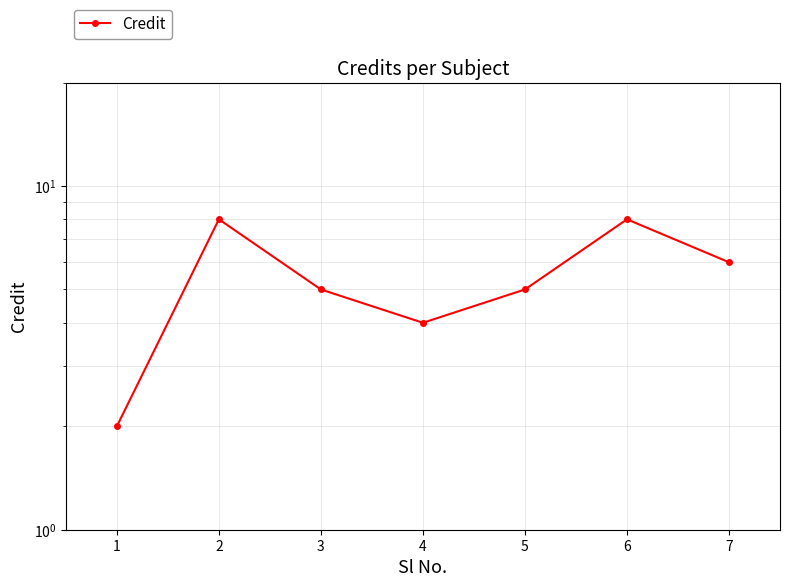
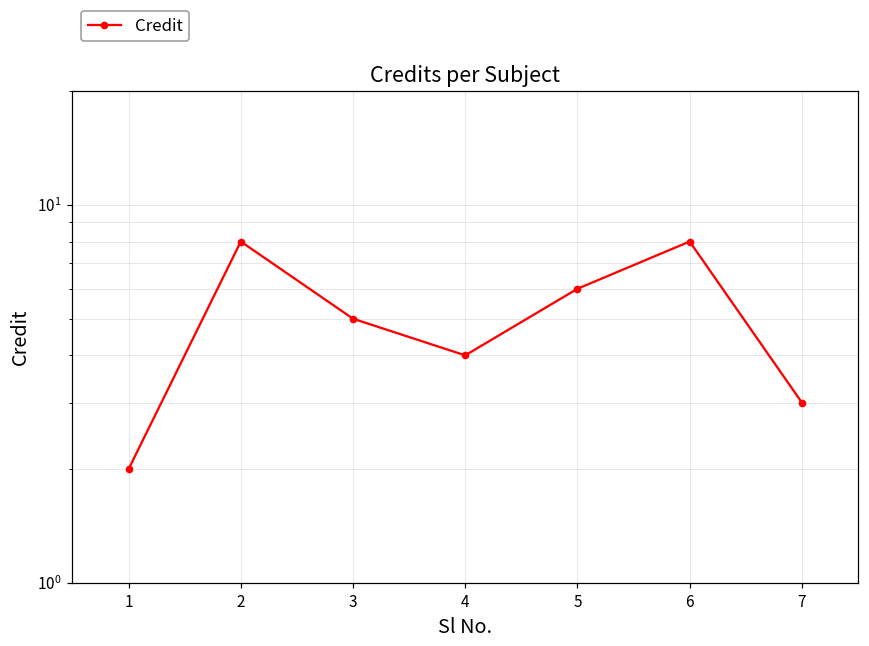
5: 5 -> 6
7: 6 -> 3
